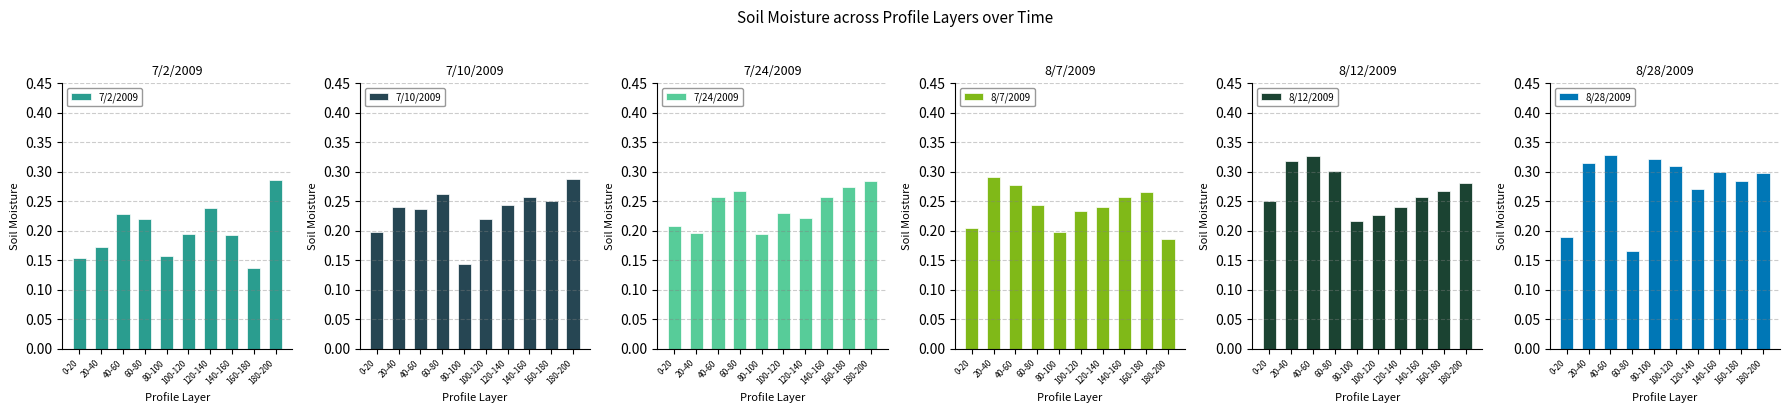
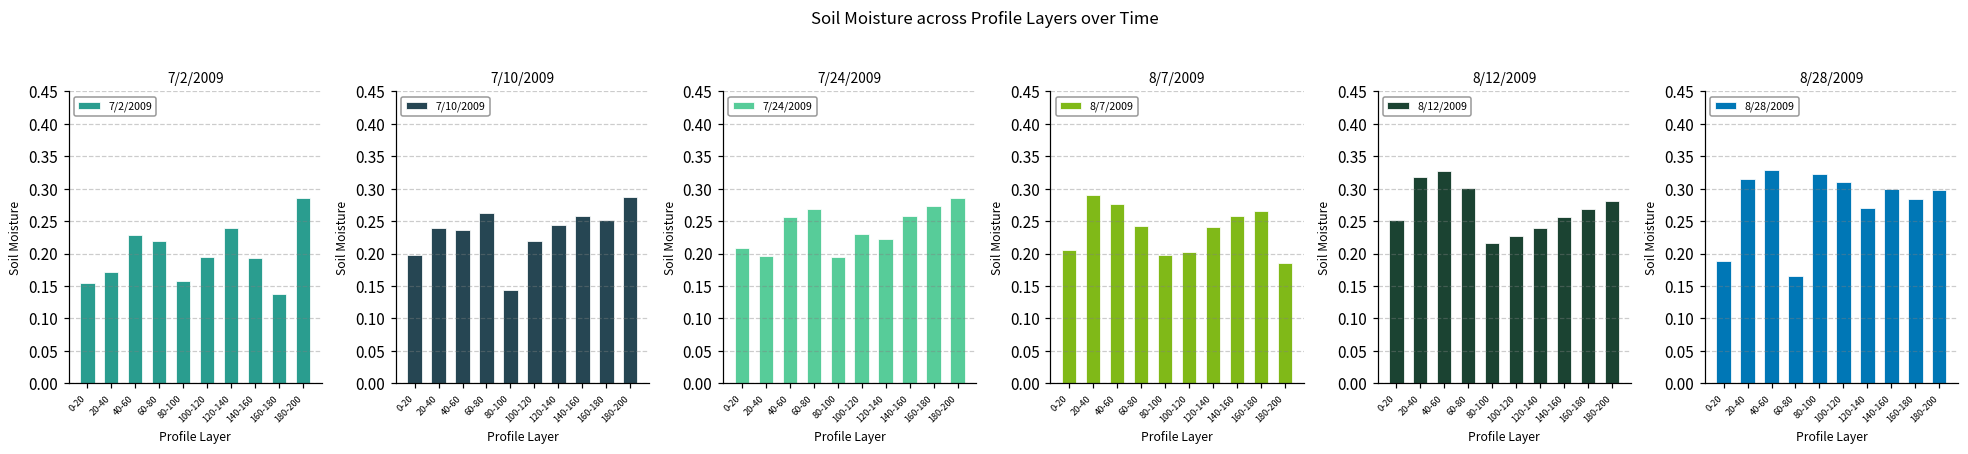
8/7/2009, 100-120: 0.23 -> 0.20
